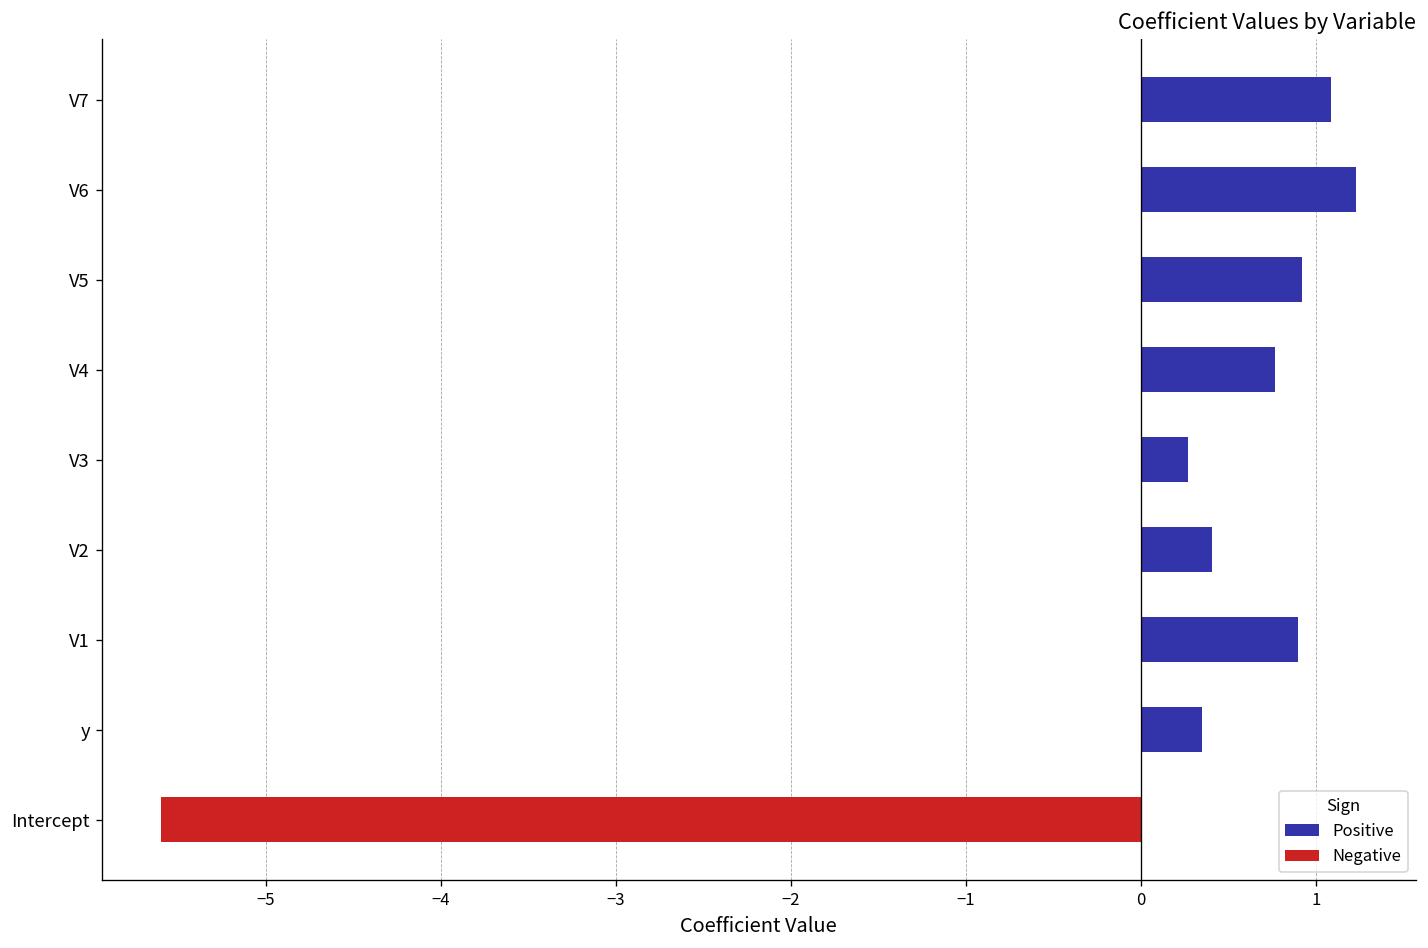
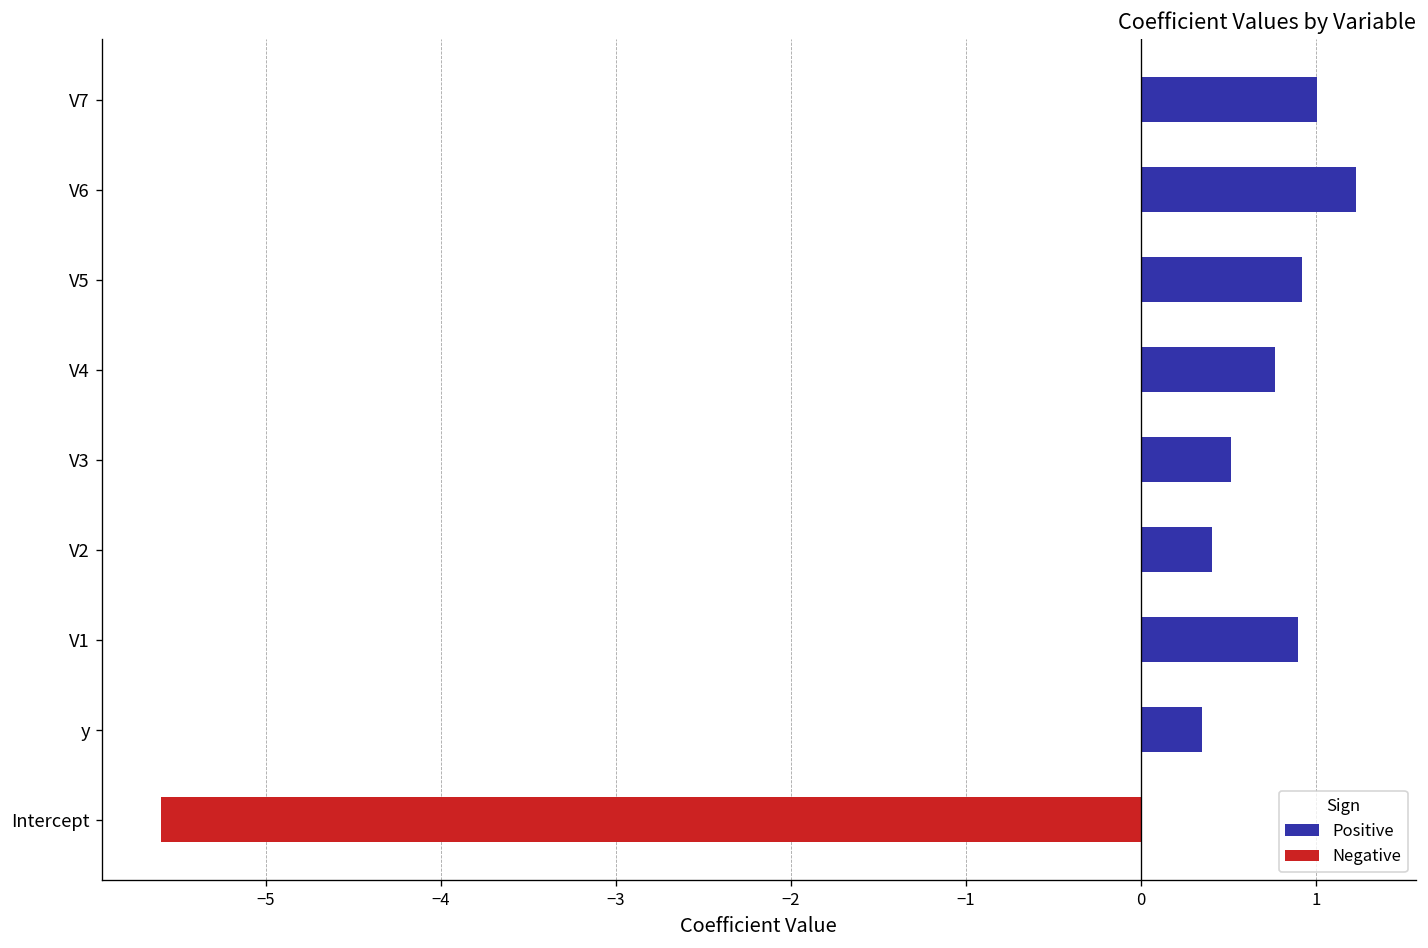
V7: 1.08 -> 1.01
V3: 0.27 -> 0.52
